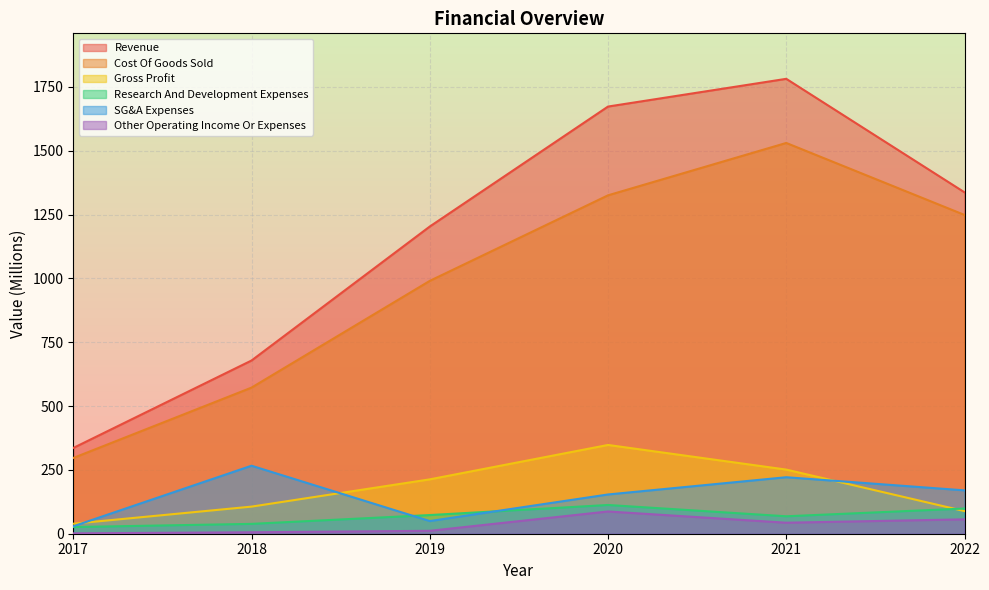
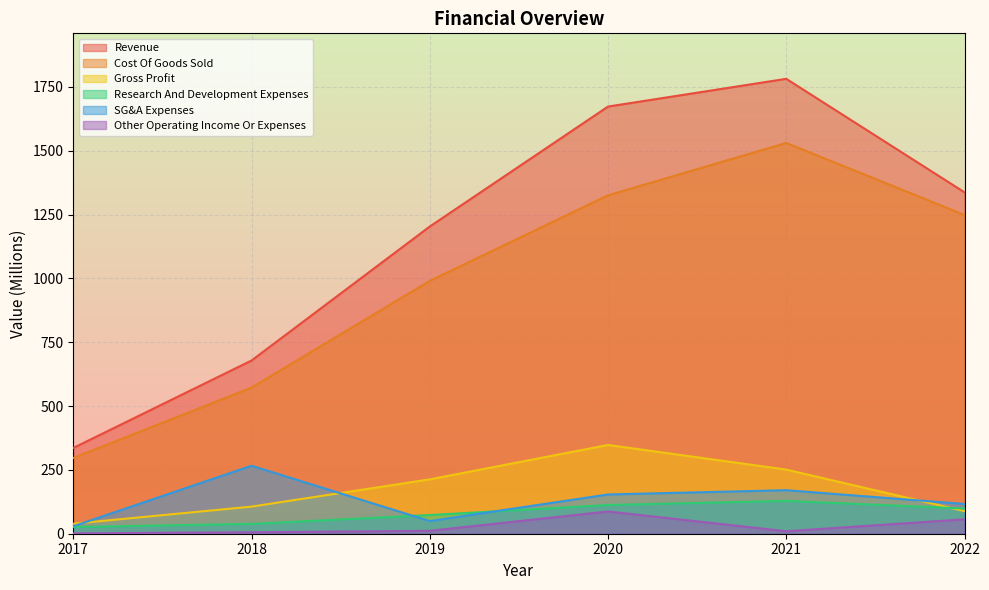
Research And Development Expenses, 2021: 70 -> 130
SG&A Expenses, 2021: 220 -> 170
Other Operating Income Or Expenses, 2021: 40 -> 10
SG&A Expenses, 2022: 170 -> 120
